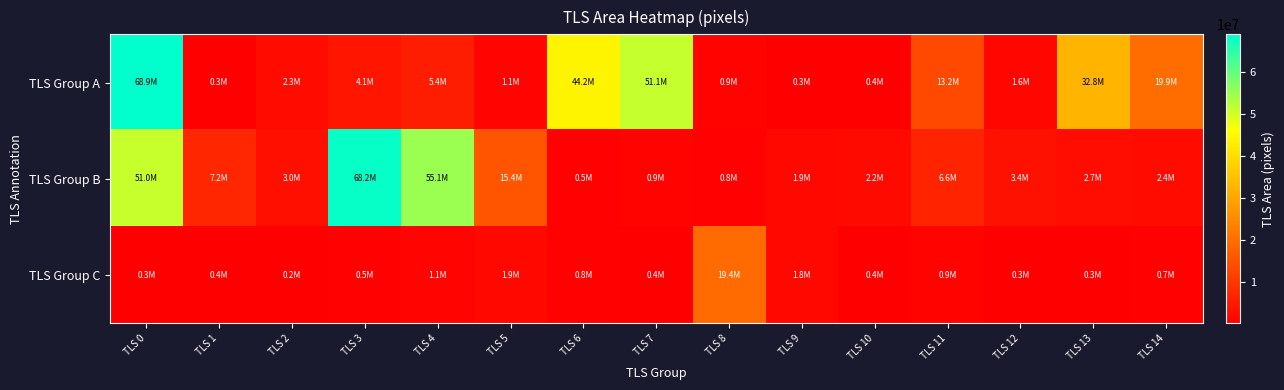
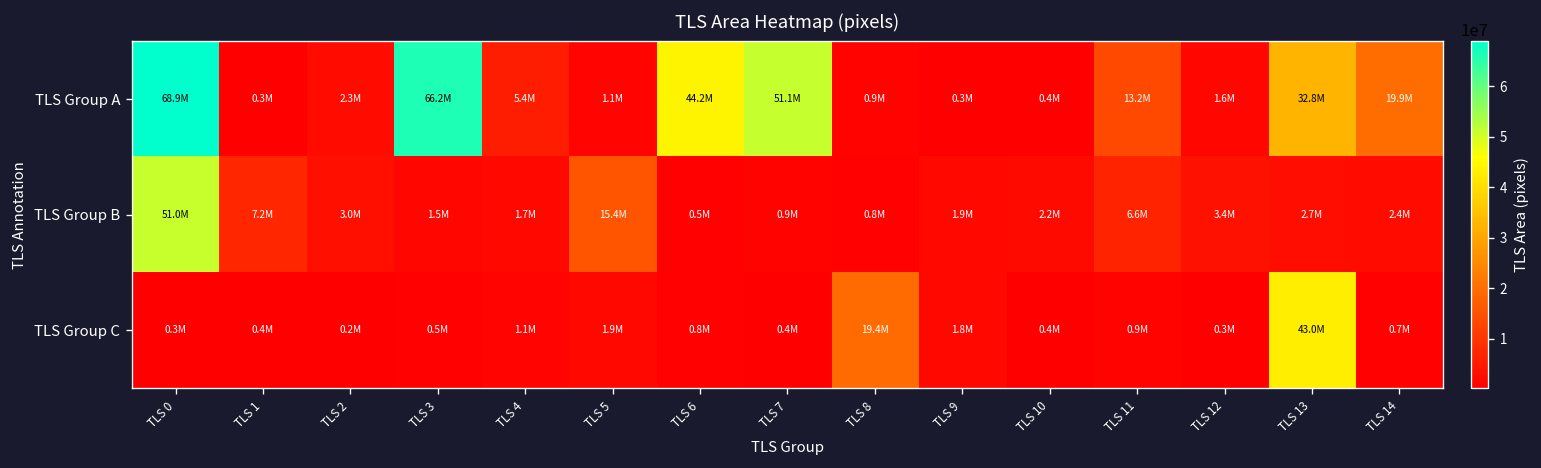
TLS Group A, TLS 3: 4.1M -> 66.2M
TLS Group B, TLS 3: 68.2M -> 1.5M
TLS Group B, TLS 4: 55.1M -> 1.7M
TLS Group C, TLS 13: 0.3M -> 43.0M
